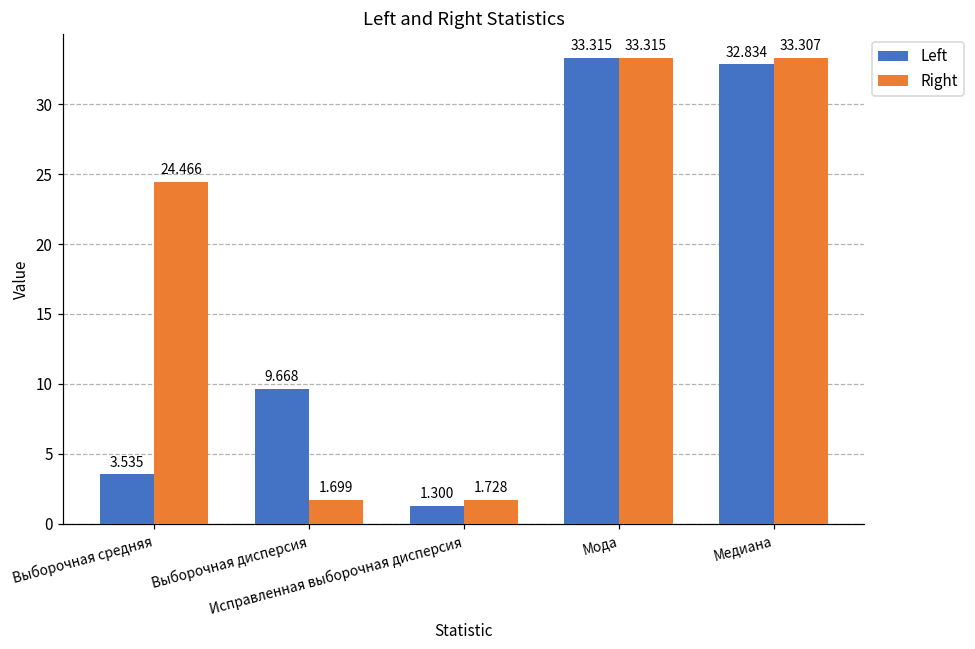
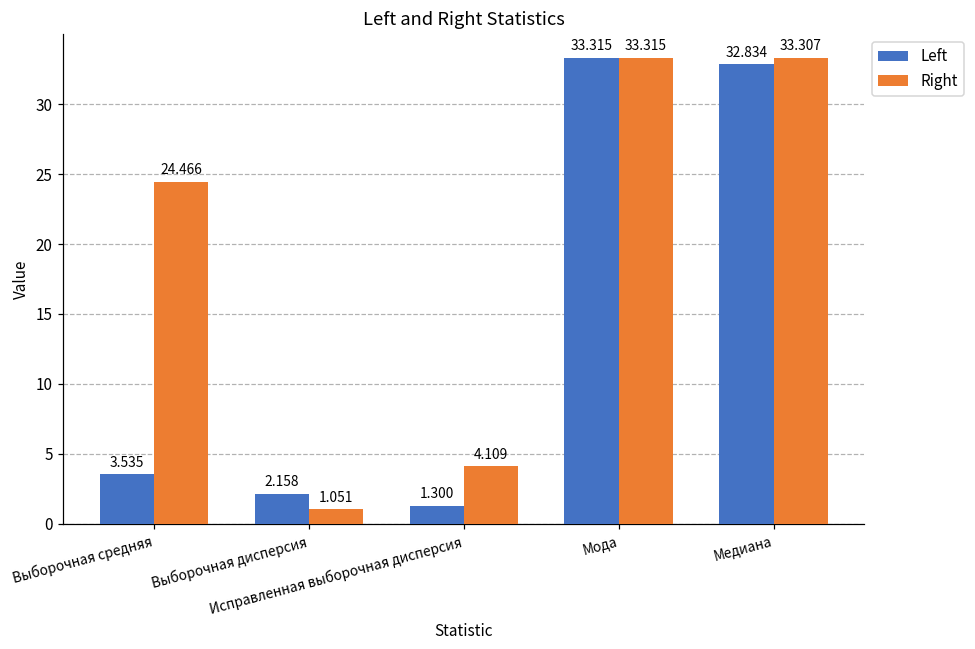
Left, Выборочная дисперсия: 9.668 -> 2.158
Right, Выборочная дисперсия: 1.699 -> 1.051
Right, Исправленная выборочная дисперсия: 1.728 -> 4.109
